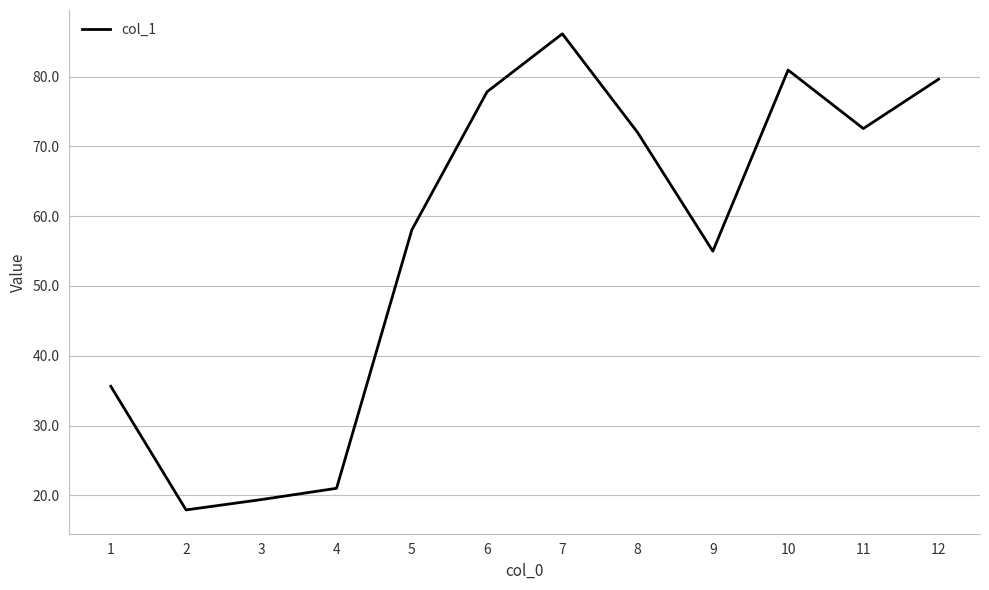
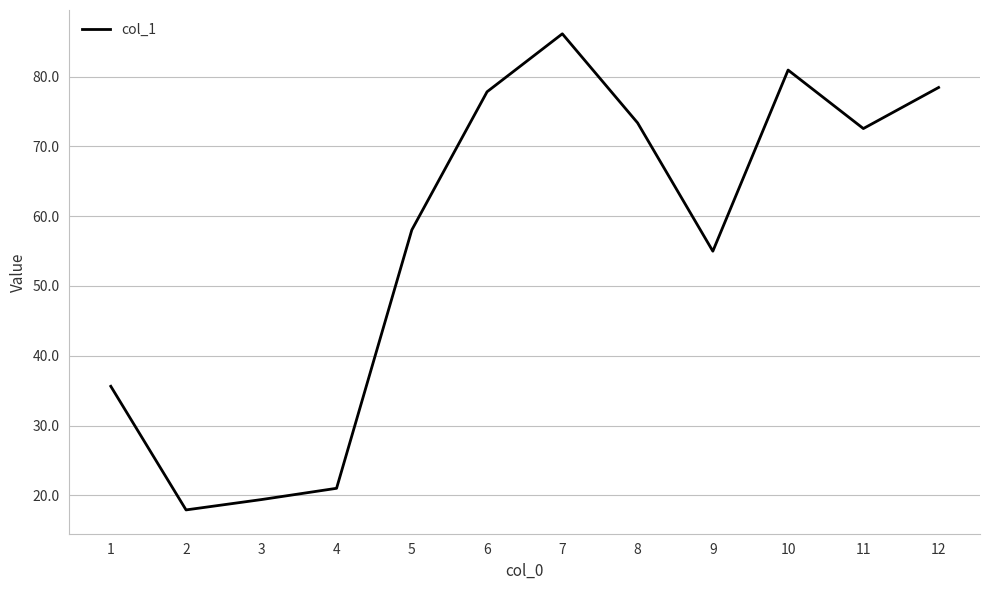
8: 72 -> 73
12: 80 -> 78
